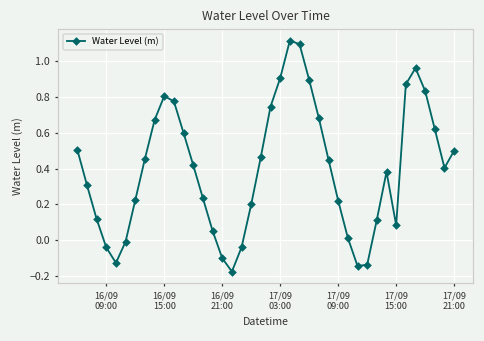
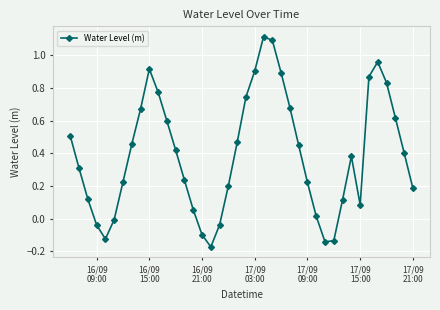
16/09 15:00: 0.80 -> 0.92
17/09 21:00: 0.50 -> 0.19
